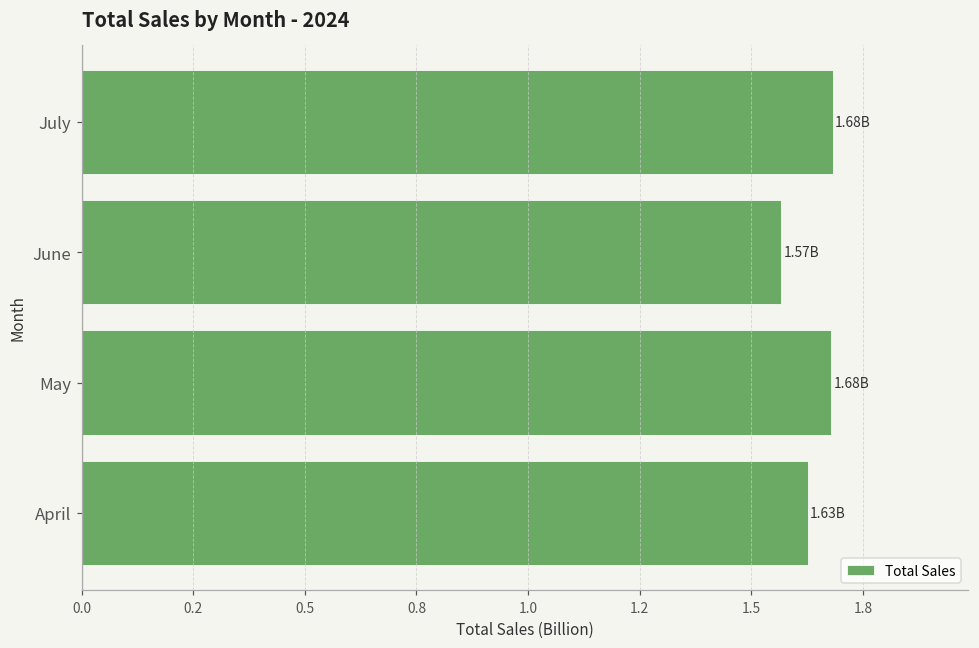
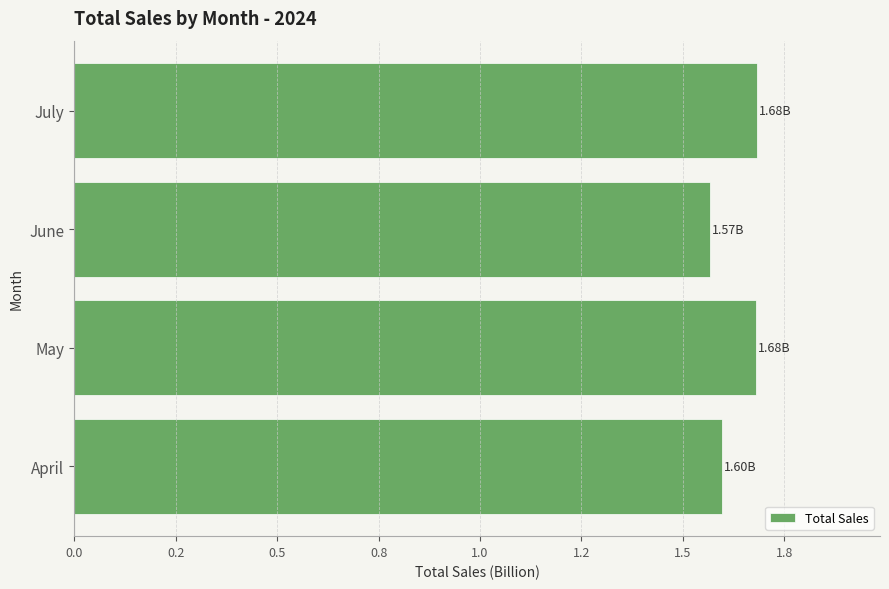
April: 1.63B -> 1.60B
